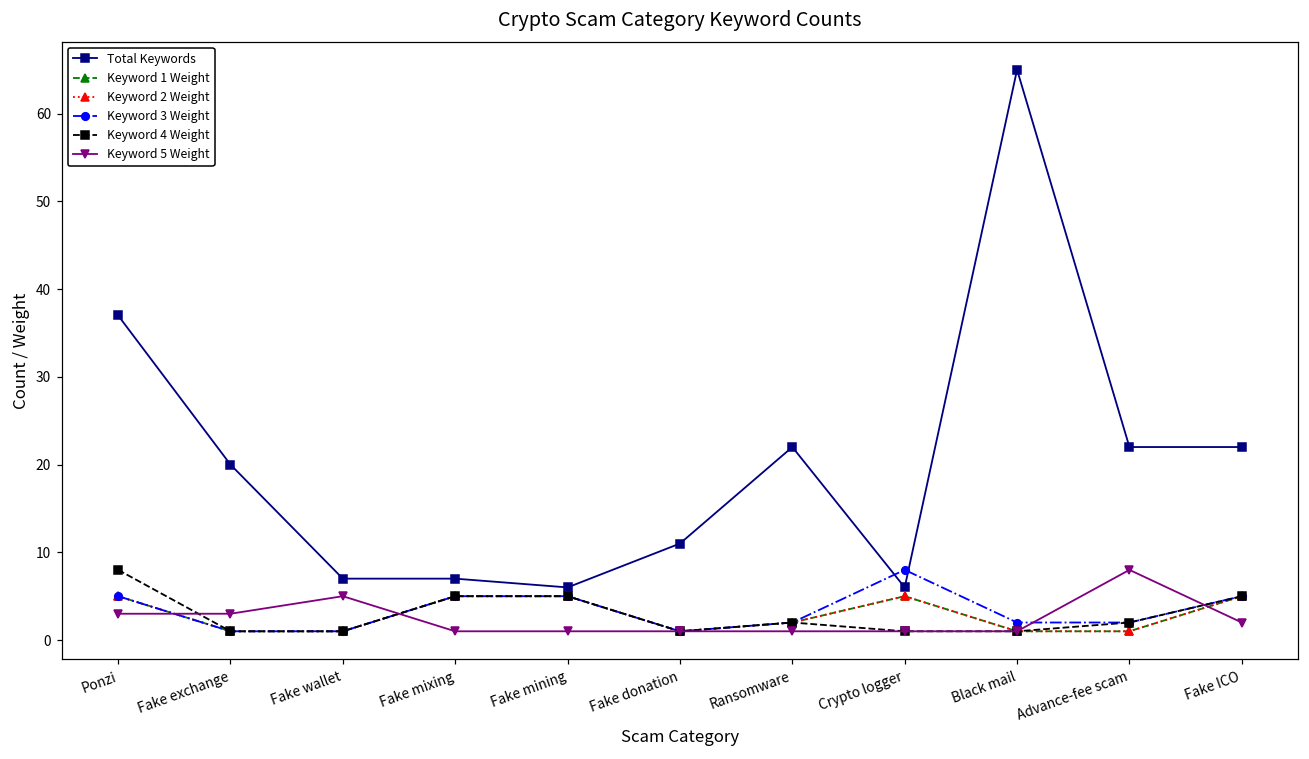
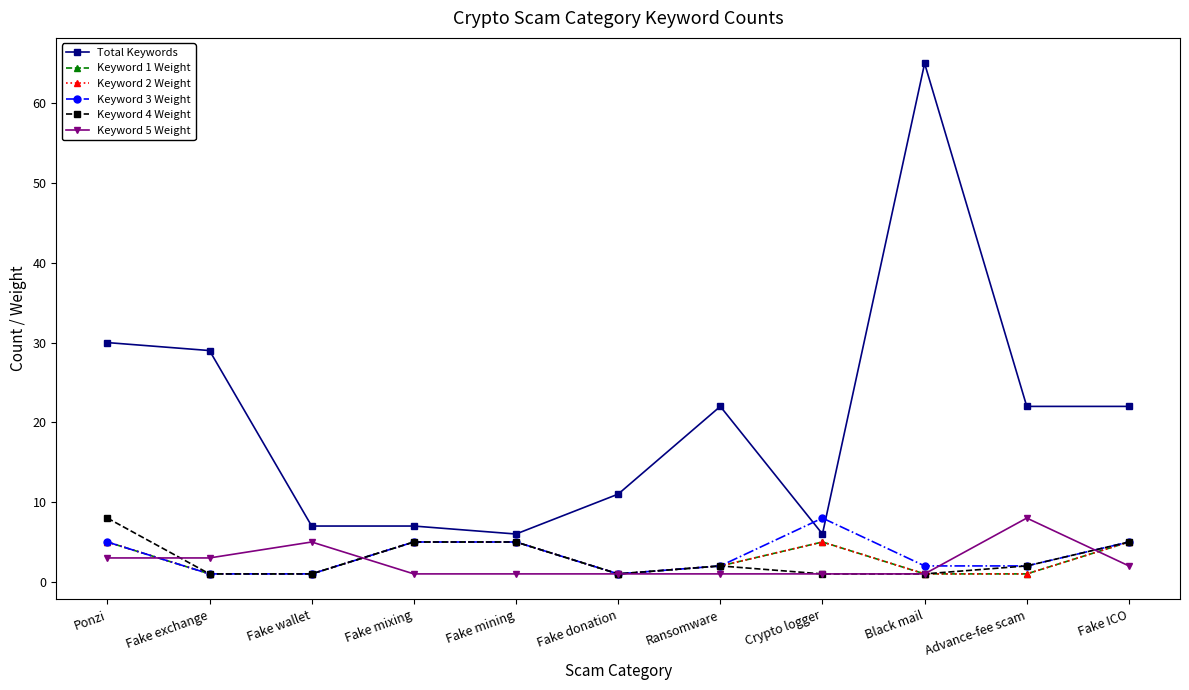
Total Keywords, Ponzi: 37 -> 30
Total Keywords, Fake exchange: 20 -> 29
